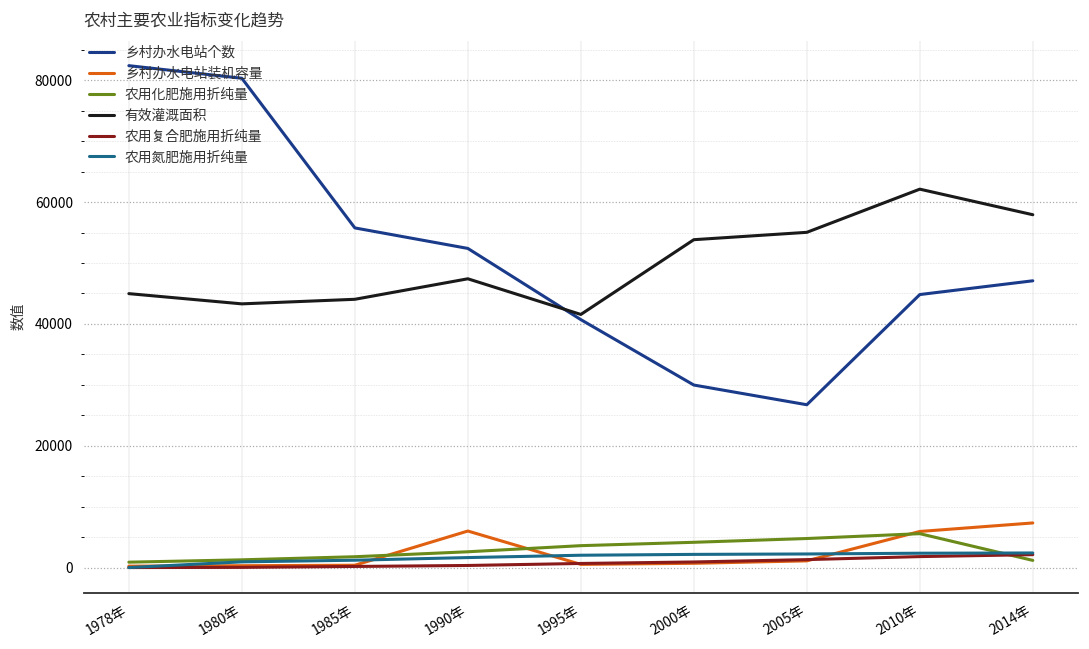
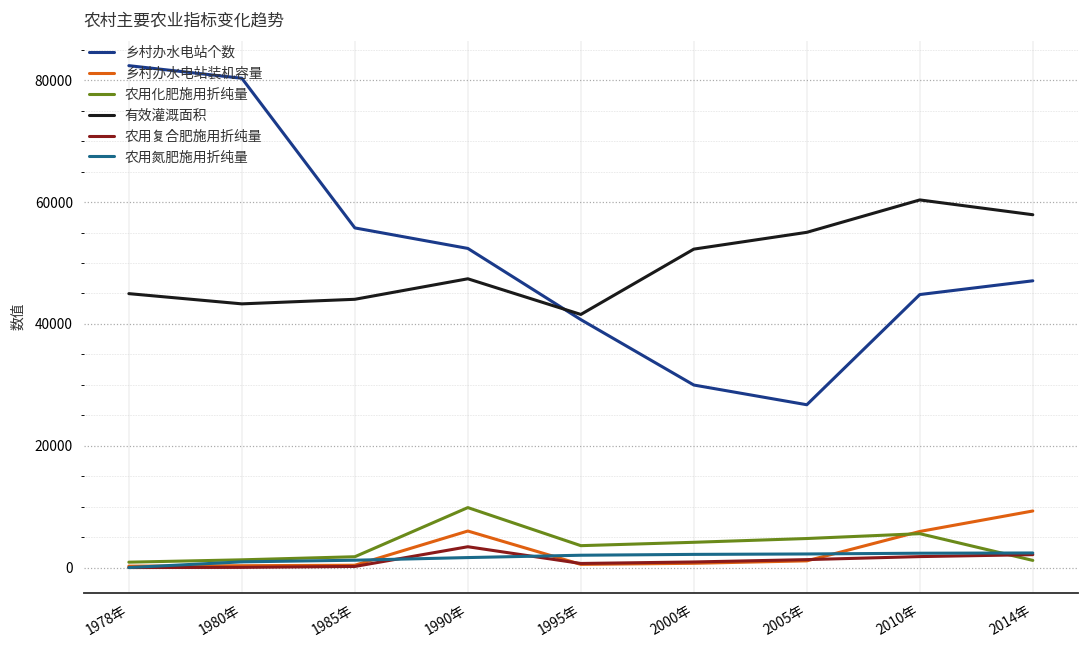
农用化肥施用折纯量, 1990年: 3000 -> 10000
农用复合肥施用折纯量, 1990年: 0 -> 3000
有效灌溉面积, 2000年: 54000 -> 52000
有效灌溉面积, 2010年: 62000 -> 60000
乡村办水电站装机容量, 2014年: 7000 -> 9000
